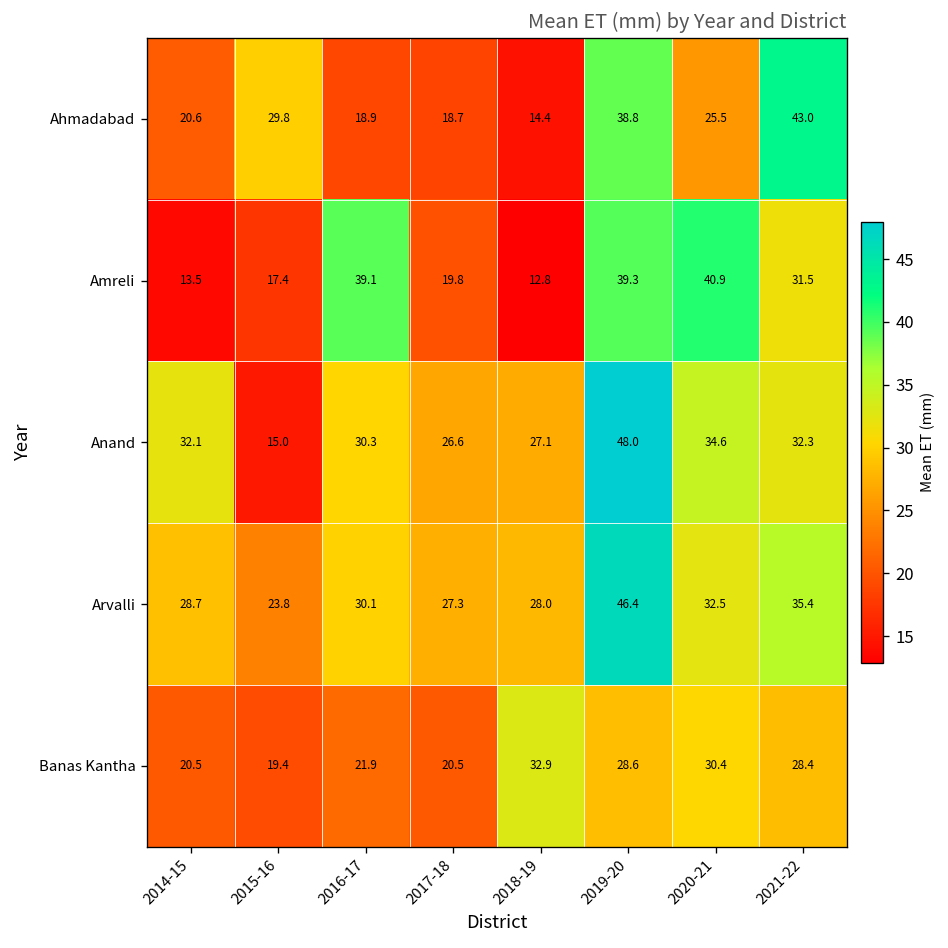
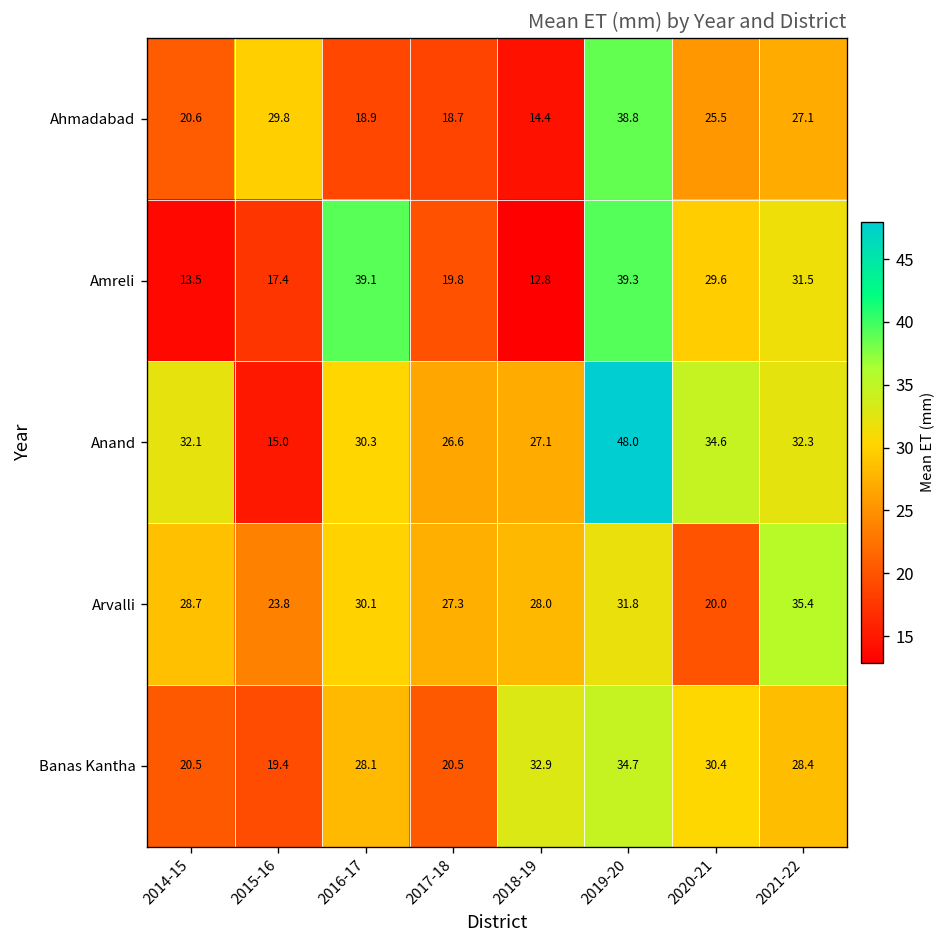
Ahmadabad, 2021-22: 43.0 -> 27.1
Amreli, 2020-21: 40.9 -> 29.6
Arvalli, 2019-20: 46.4 -> 31.8
Arvalli, 2020-21: 32.5 -> 20.0
Banas Kantha, 2016-17: 21.9 -> 28.1
Banas Kantha, 2019-20: 28.6 -> 34.7
